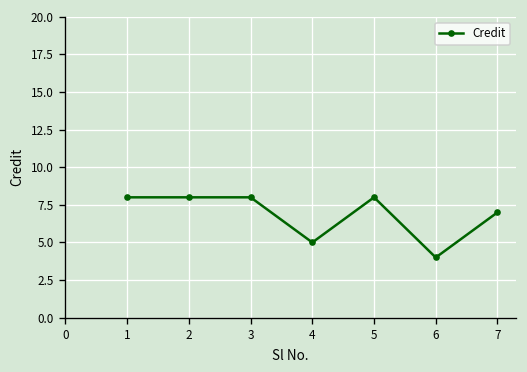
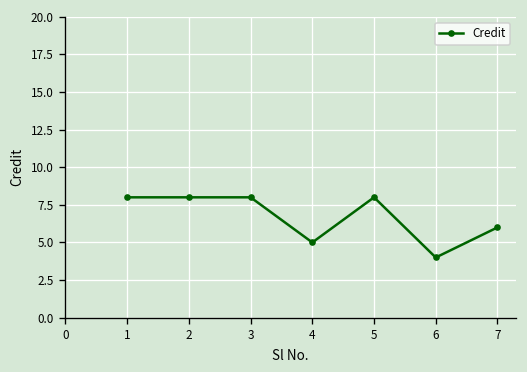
7: 7 -> 6
